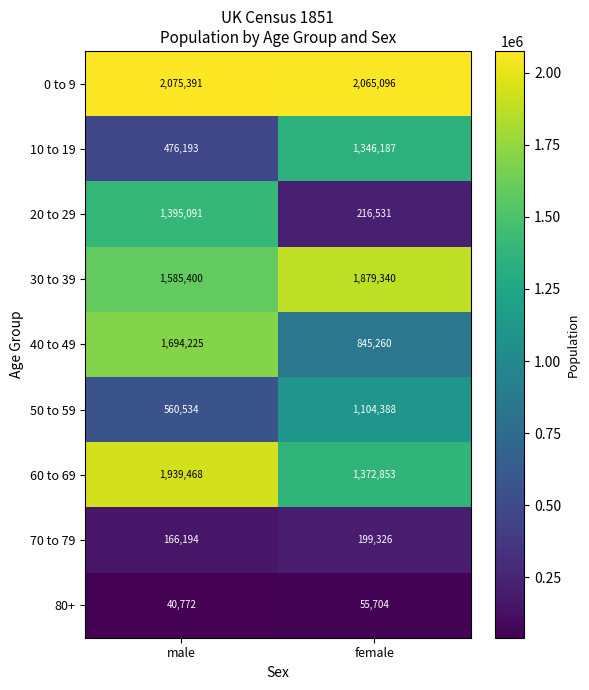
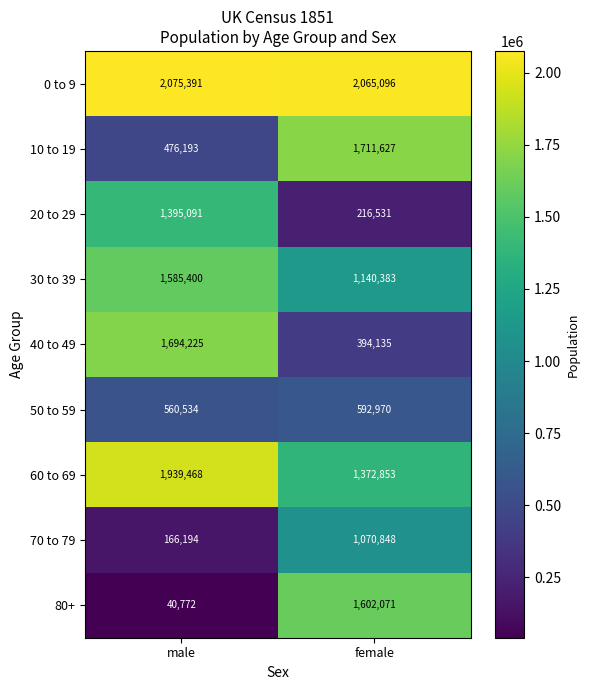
10 to 19, female: 1,346,187 -> 1,711,627
30 to 39, female: 1,879,340 -> 1,140,383
40 to 49, female: 845,260 -> 394,135
50 to 59, female: 1,104,388 -> 592,970
70 to 79, female: 199,326 -> 1,070,848
80+, female: 55,704 -> 1,602,071
